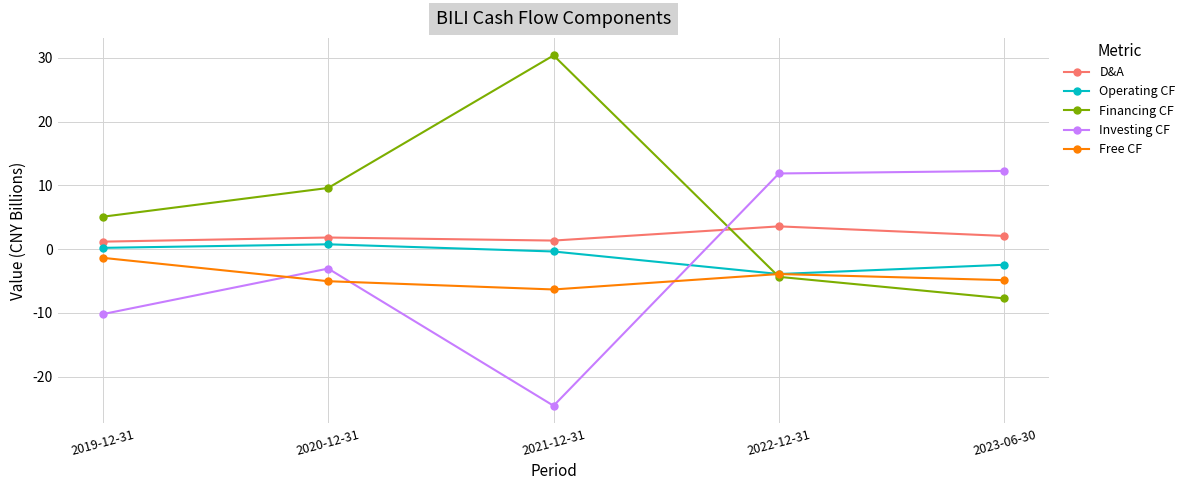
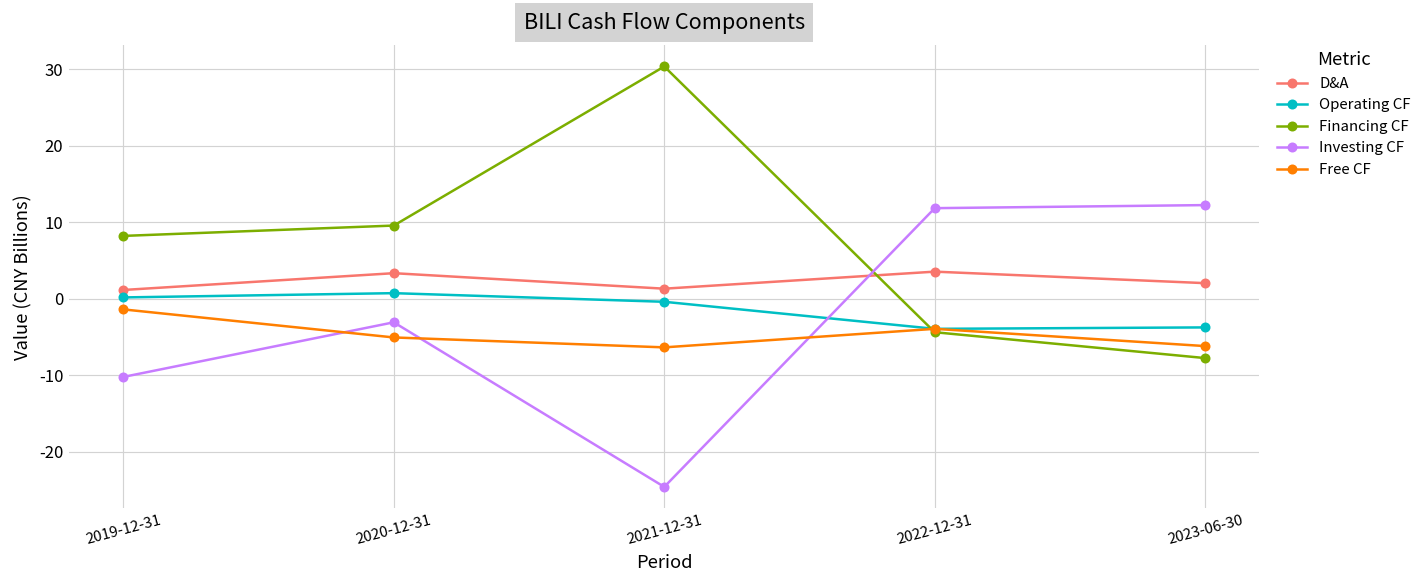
Financing CF, 2019-12-31: 5 -> 8
D&A, 2020-12-31: 2 -> 3
Operating CF, 2023-06-30: -2 -> -4
Free CF, 2023-06-30: -5 -> -6
